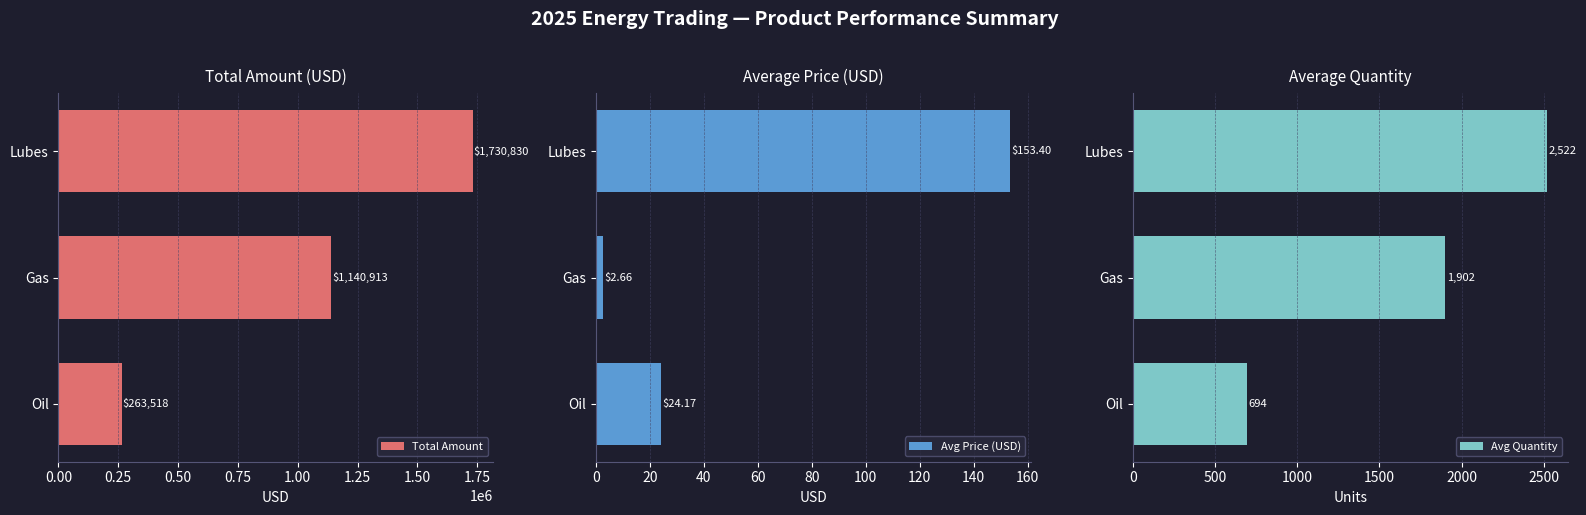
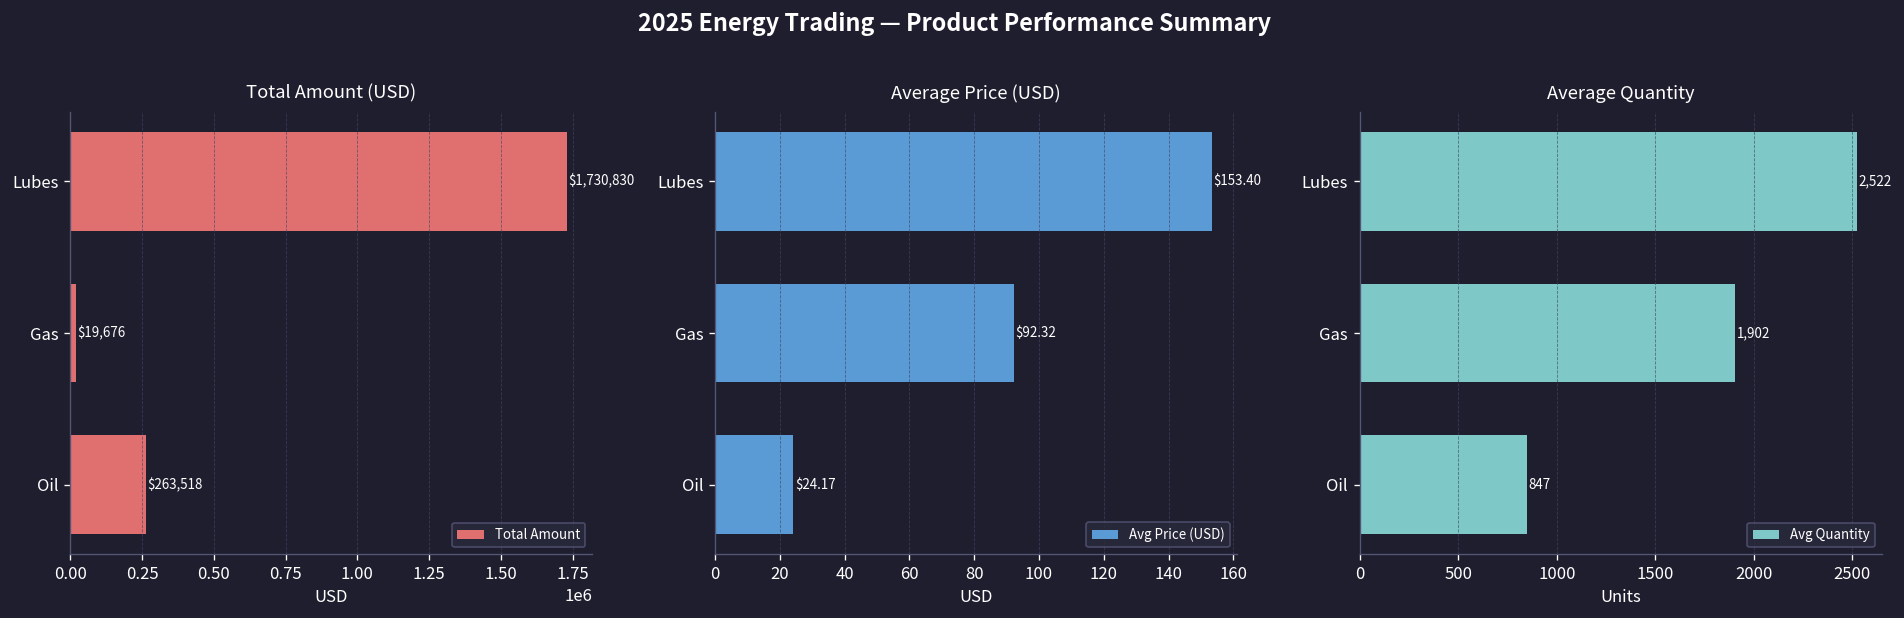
Total Amount (USD), Gas: $1,140,913 -> $19,676
Average Price (USD), Gas: $2.66 -> $92.32
Average Quantity, Oil: 694 -> 847
